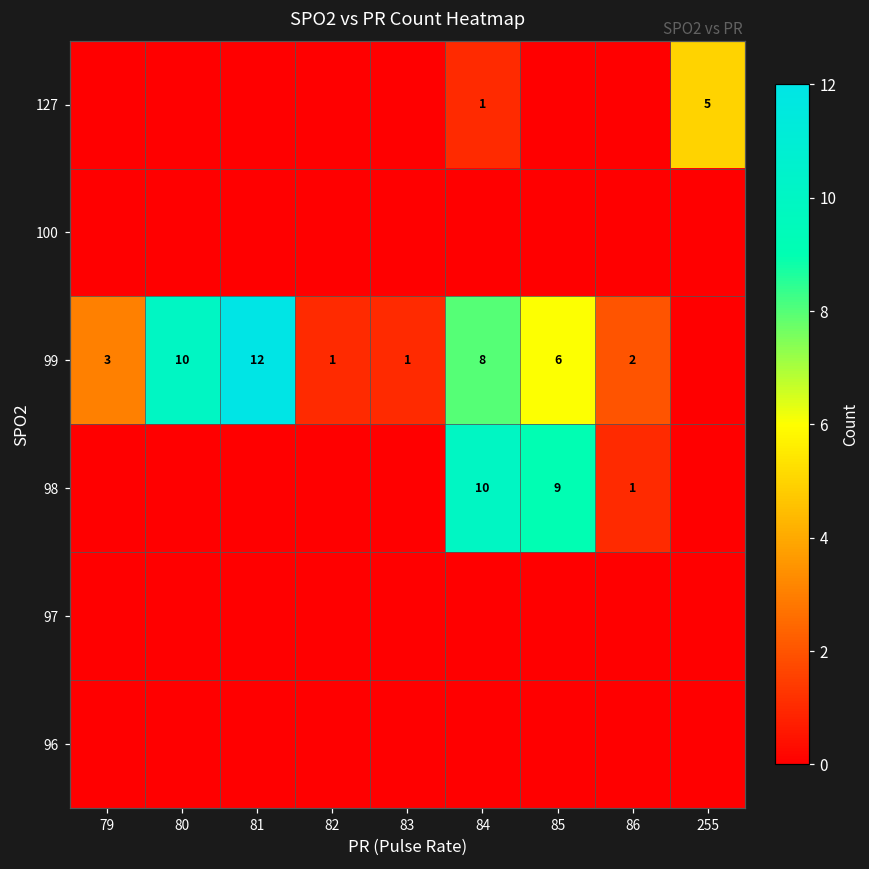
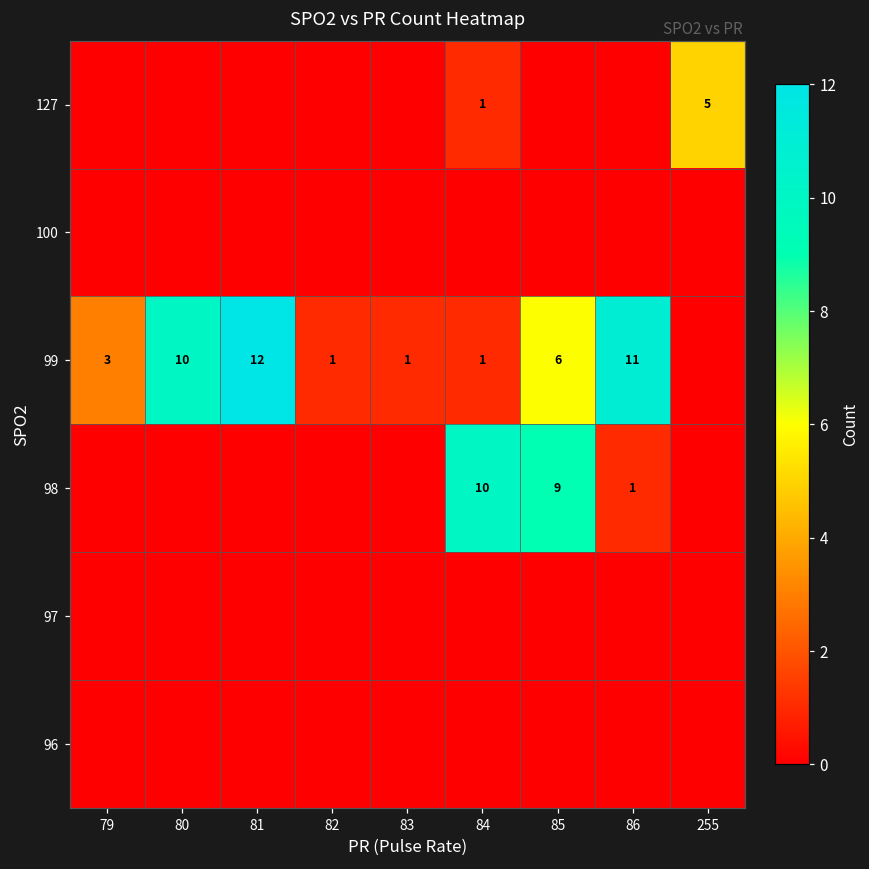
99, 84: 8 -> 1
99, 86: 2 -> 11
